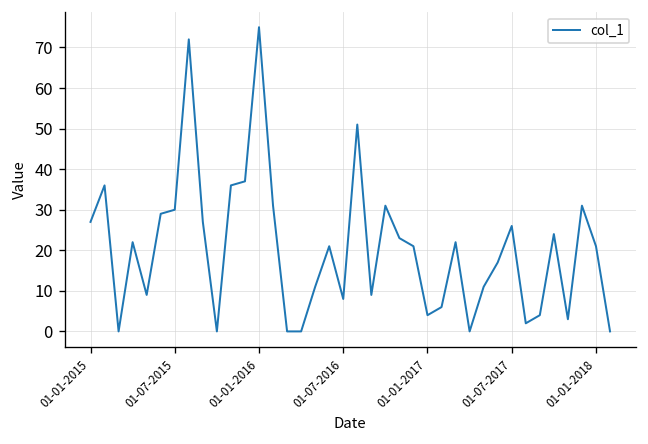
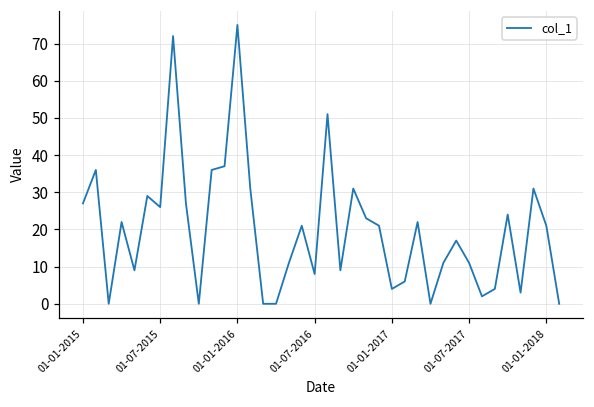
01-07-2015: 30 -> 26
01-07-2017: 26 -> 11
